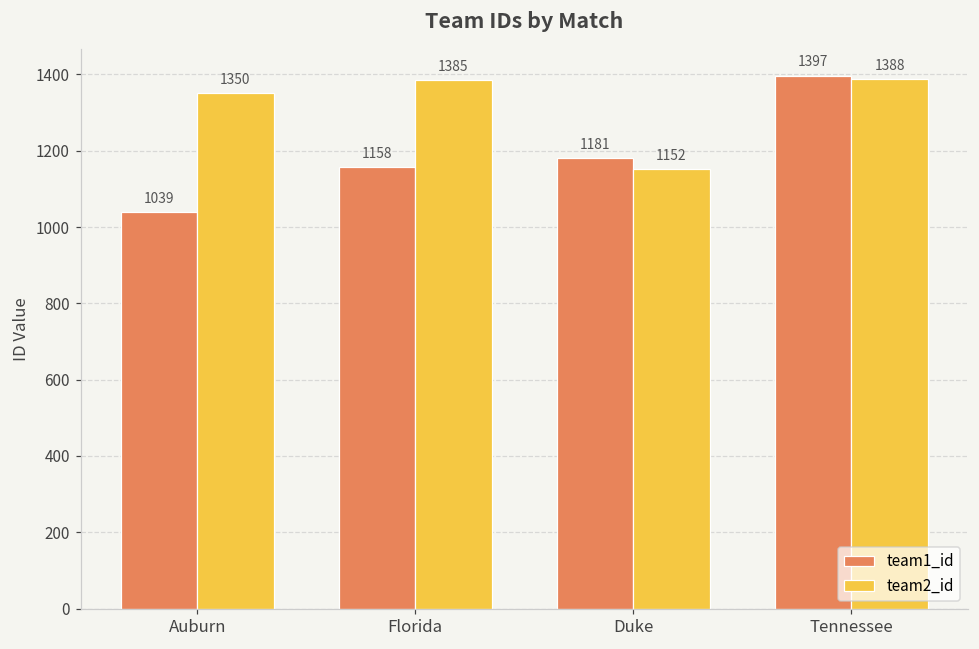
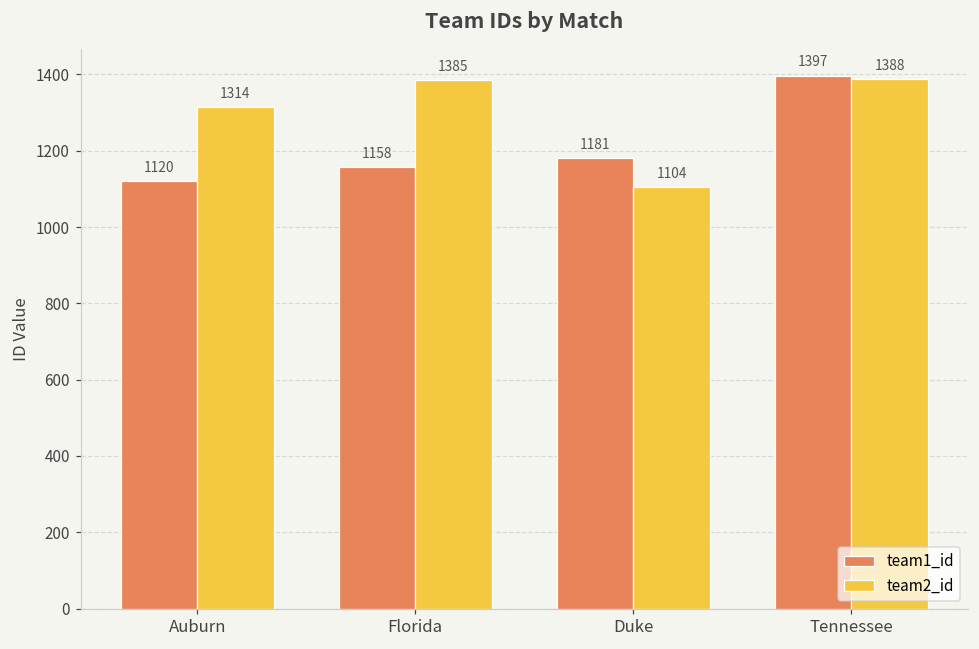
team1_id, Auburn: 1039 -> 1120
team2_id, Auburn: 1350 -> 1314
team2_id, Duke: 1152 -> 1104
